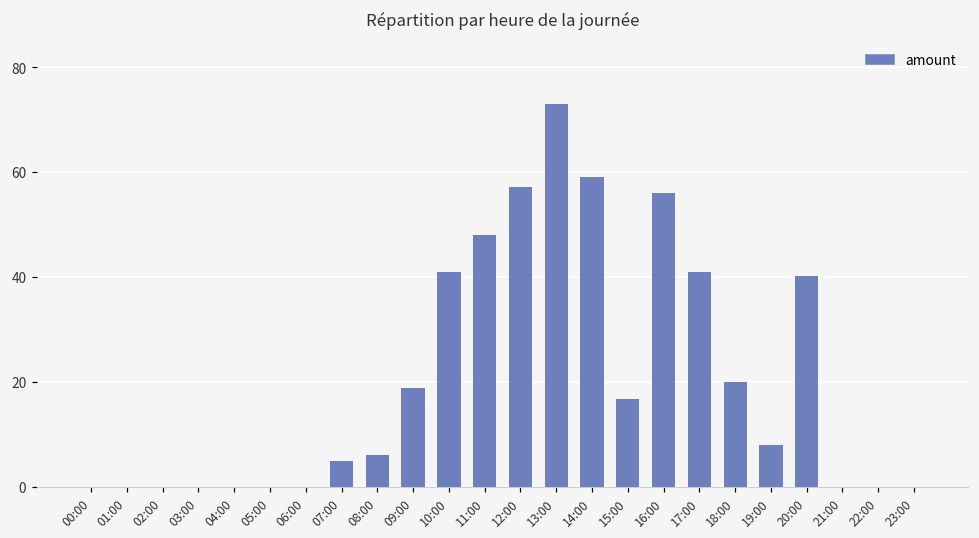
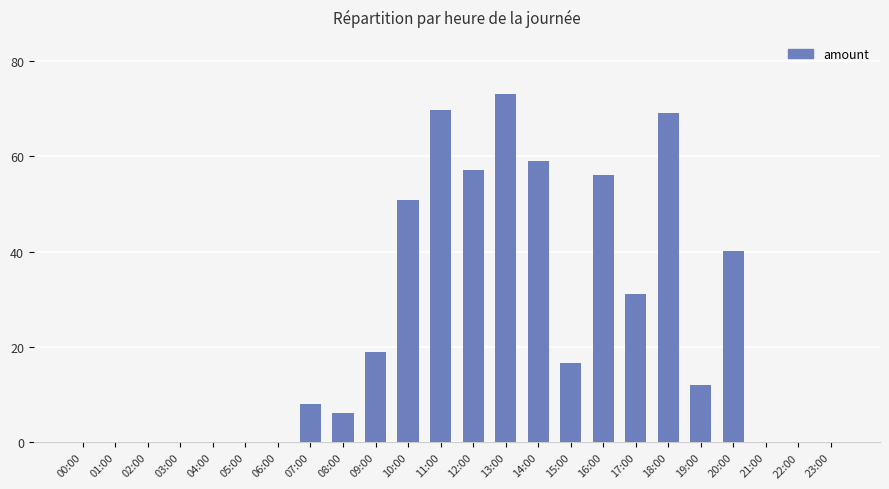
07:00: 5 -> 8
10:00: 41 -> 51
11:00: 48 -> 70
17:00: 41 -> 31
18:00: 20 -> 69
19:00: 8 -> 12
